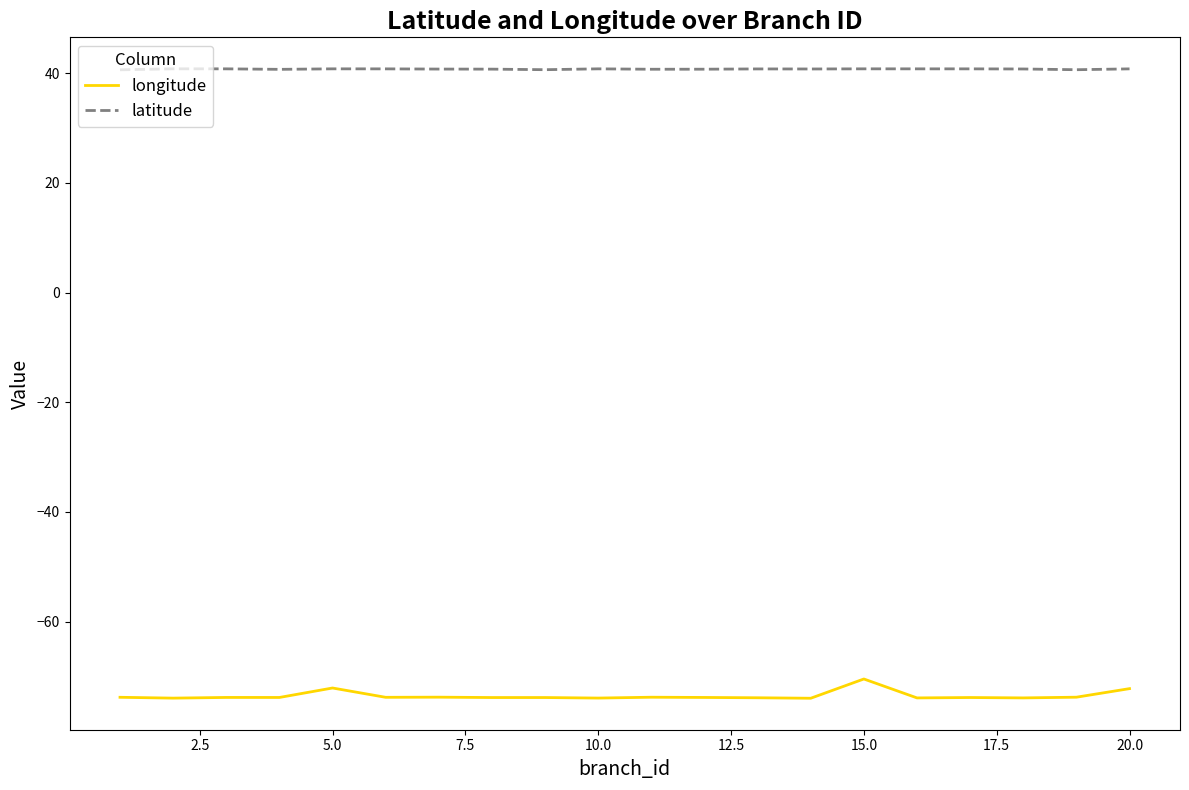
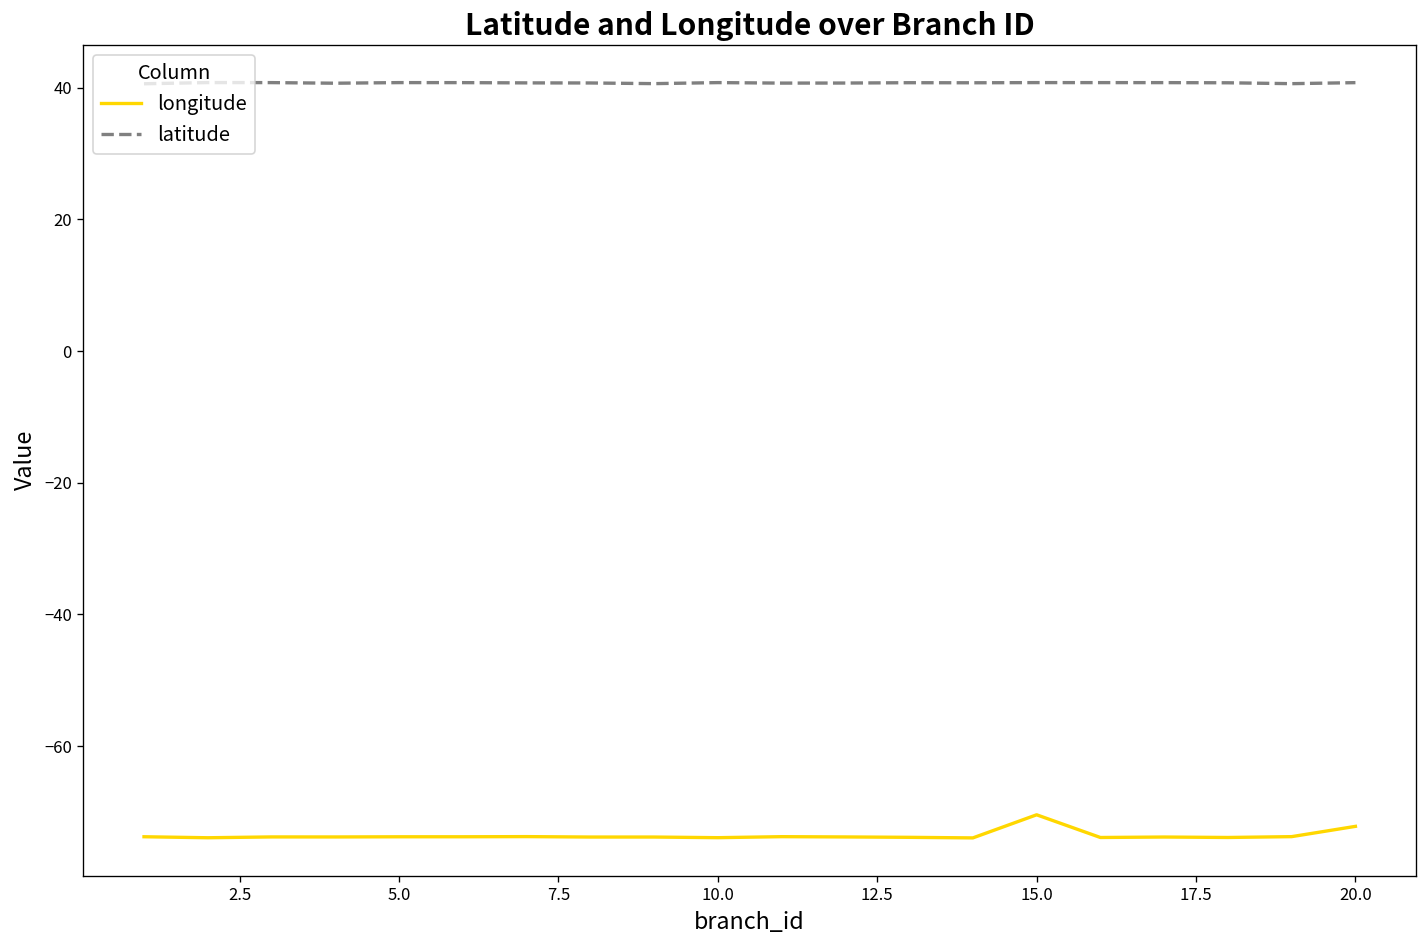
longitude, 5.0: -72 -> -74
